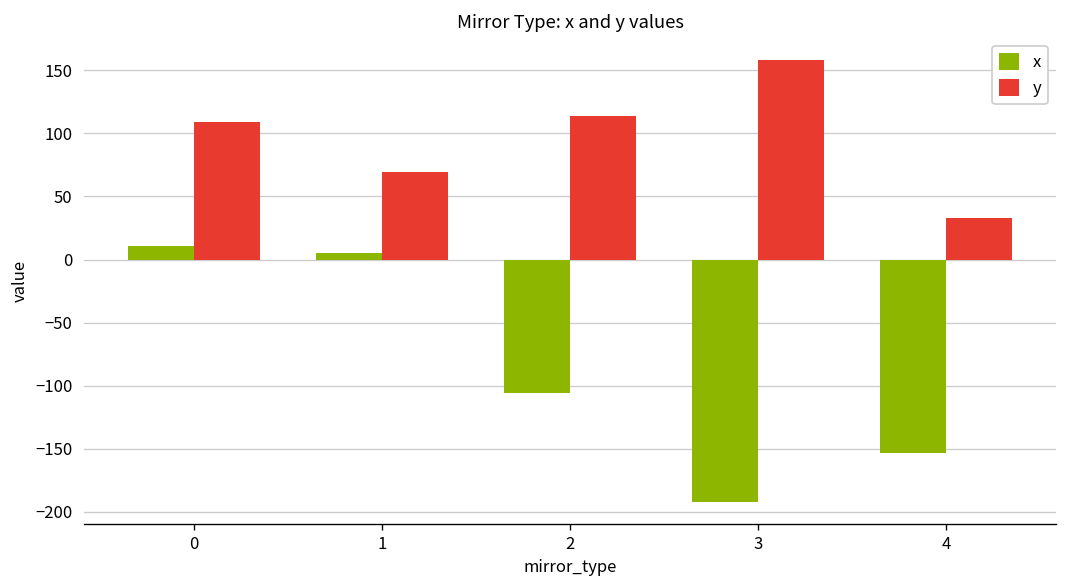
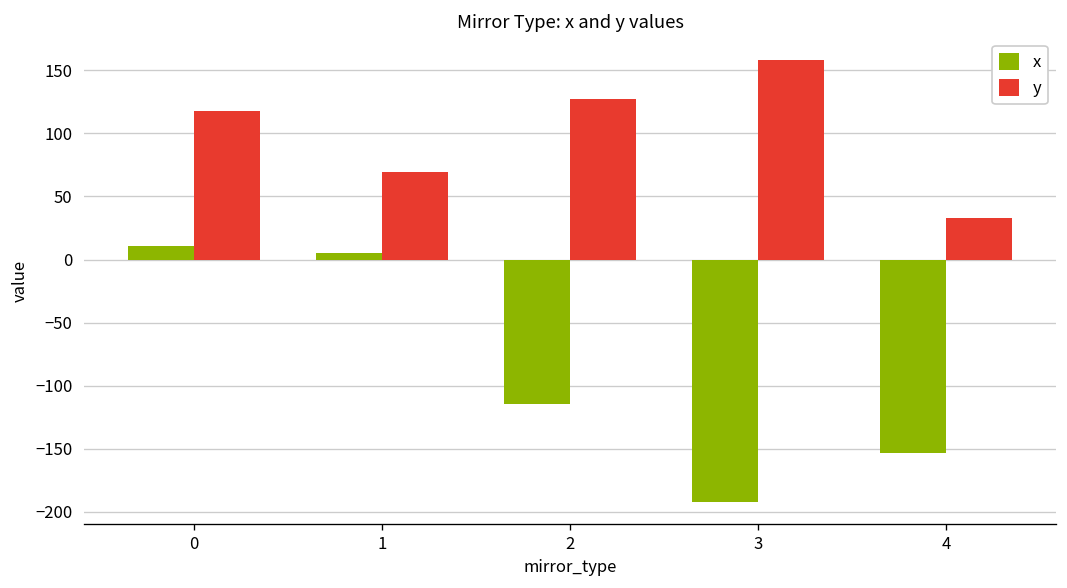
y, 0: 109 -> 117
x, 2: -105 -> -114
y, 2: 114 -> 127
